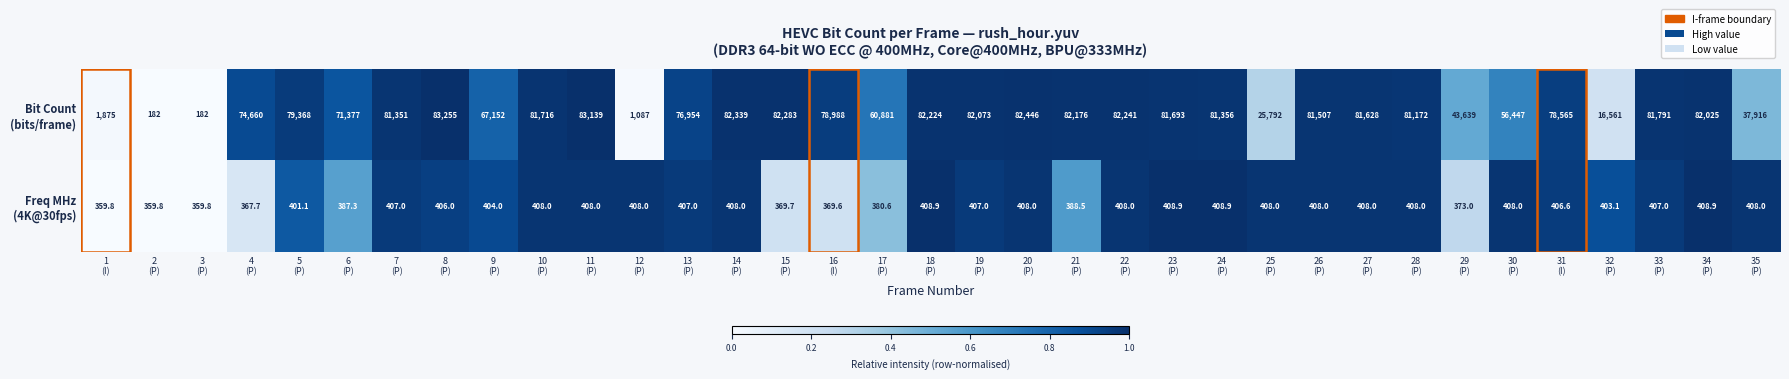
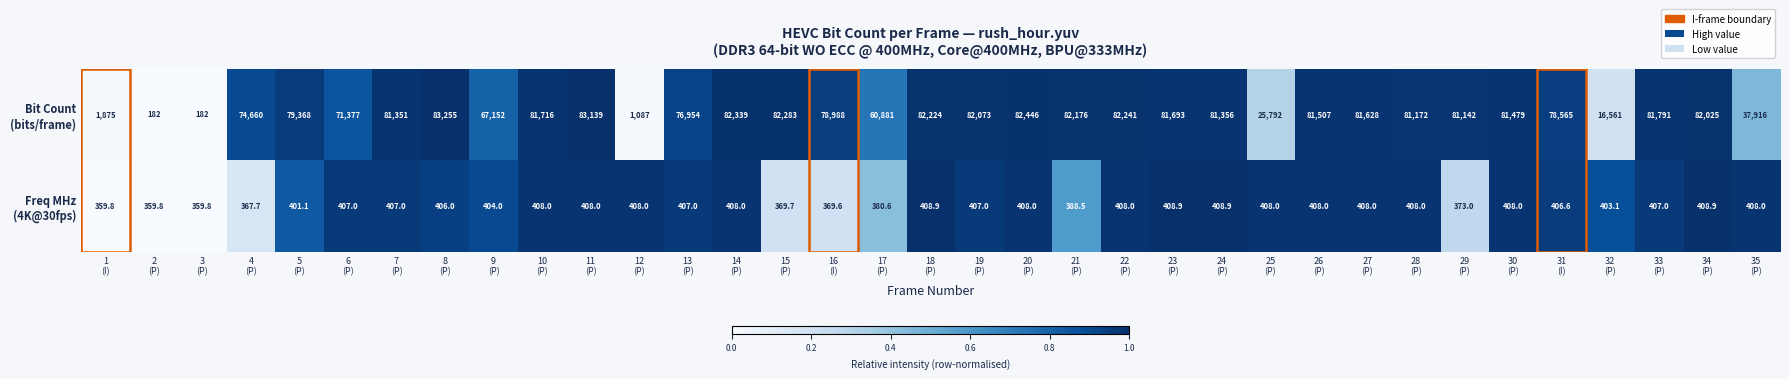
Bit Count (bits/frame), 29 (P): 43,639 -> 81,142
Bit Count (bits/frame), 30 (P): 56,447 -> 81,479
Freq MHz (4K@30fps), 6 (P): 387.3 -> 407.0
